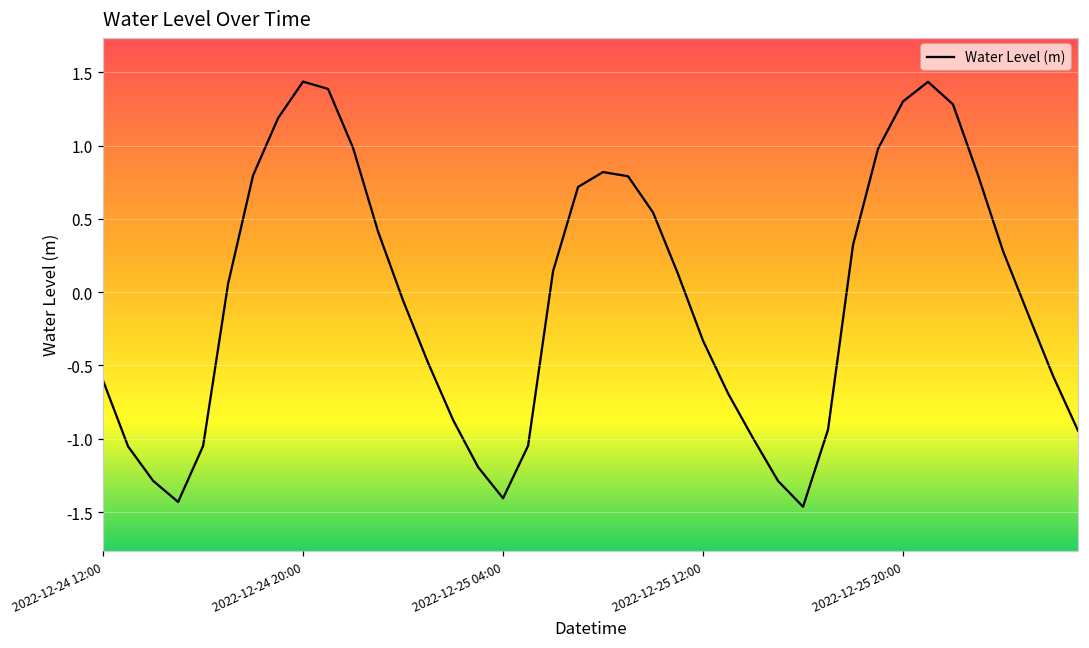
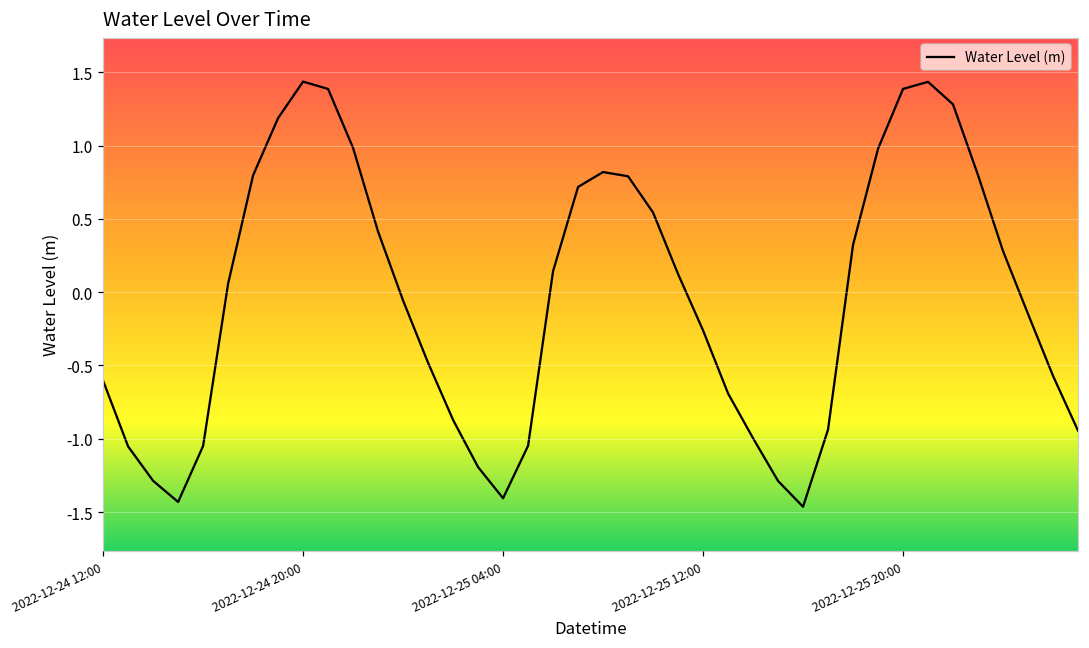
2022-12-25 12:00: -0.33 -> -0.26
2022-12-25 20:00: 1.30 -> 1.39
